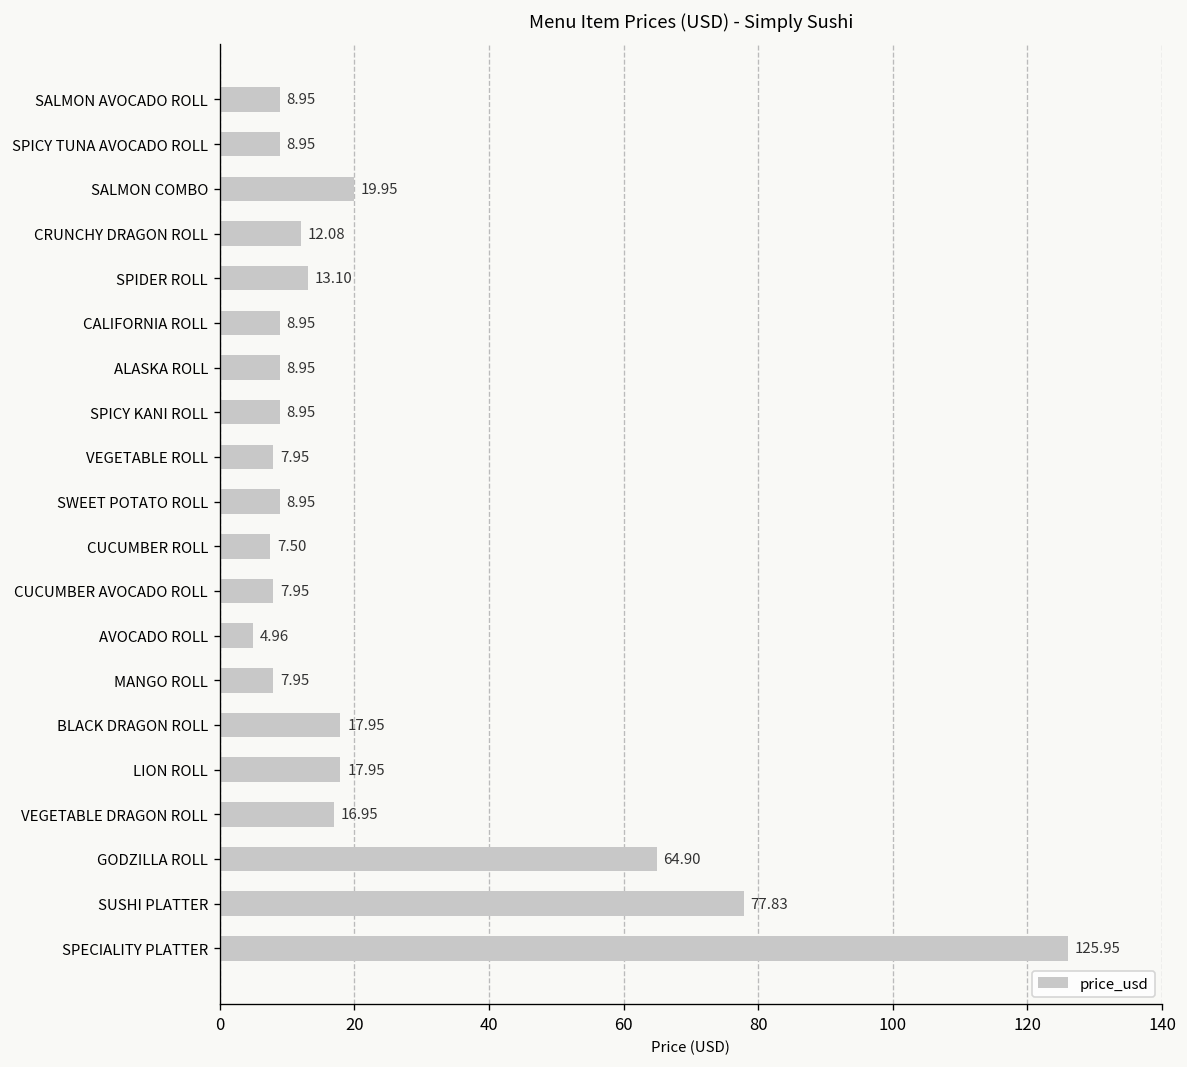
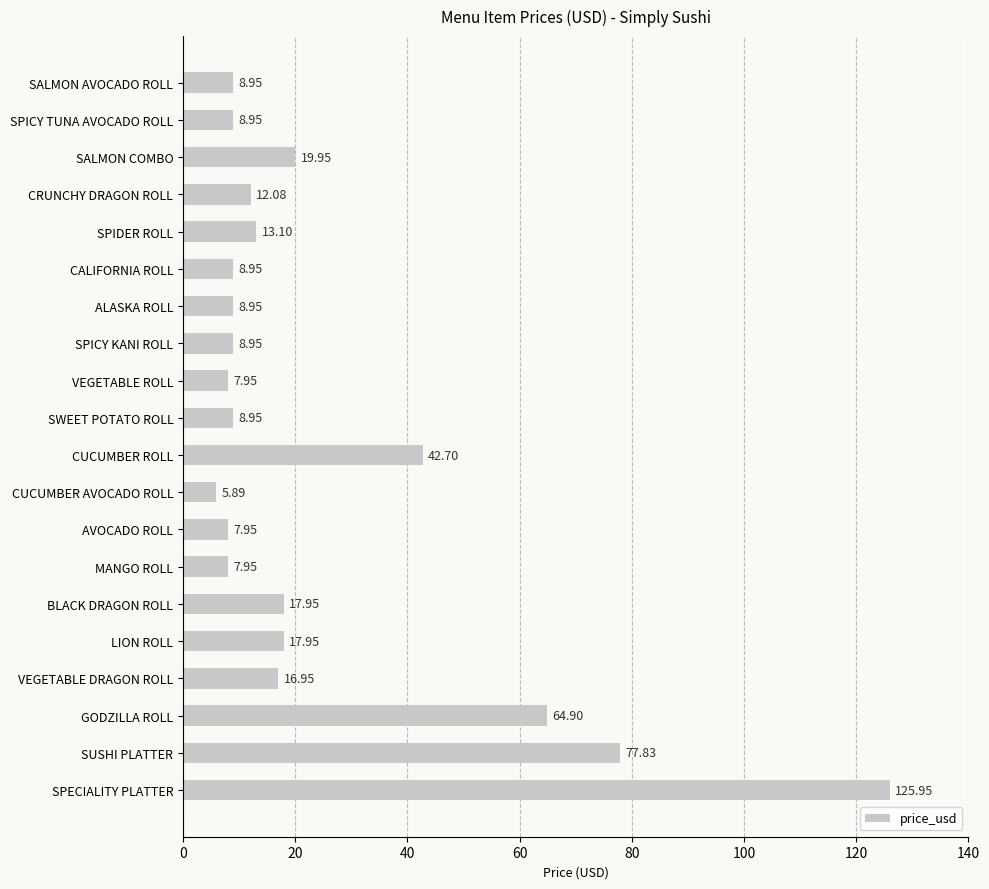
CUCUMBER ROLL: 7.50 -> 42.70
CUCUMBER AVOCADO ROLL: 7.95 -> 5.89
AVOCADO ROLL: 4.96 -> 7.95
